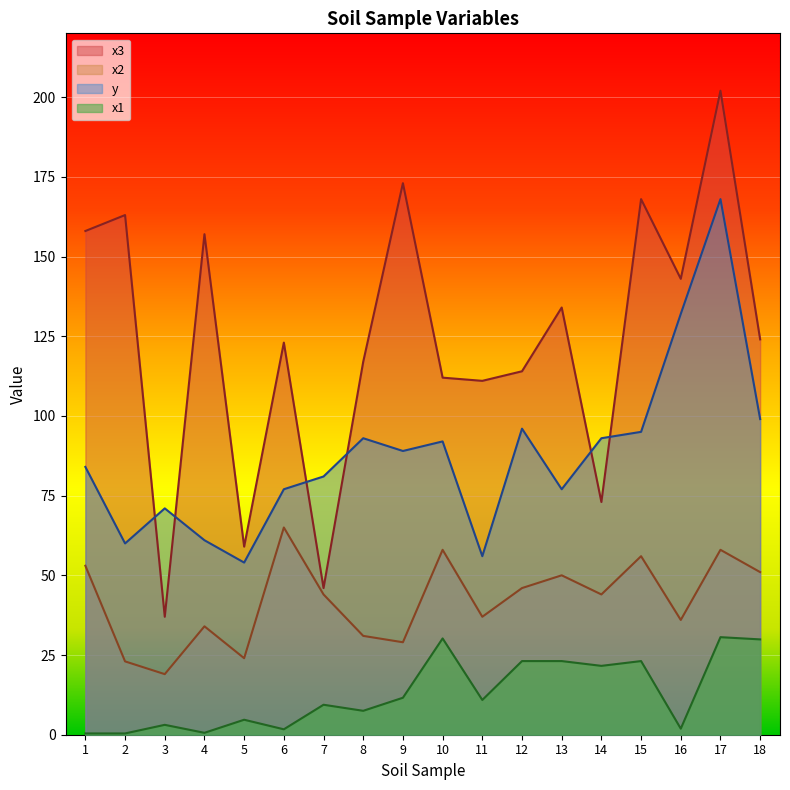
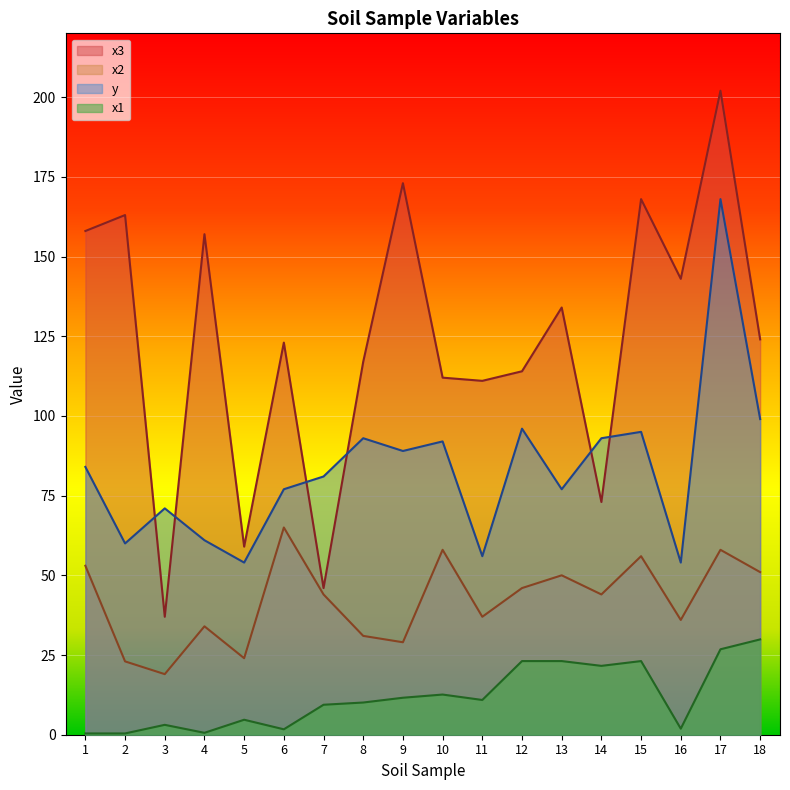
x1, 8: 8 -> 10
x1, 10: 30 -> 13
y, 16: 132 -> 54
x1, 17: 31 -> 27
